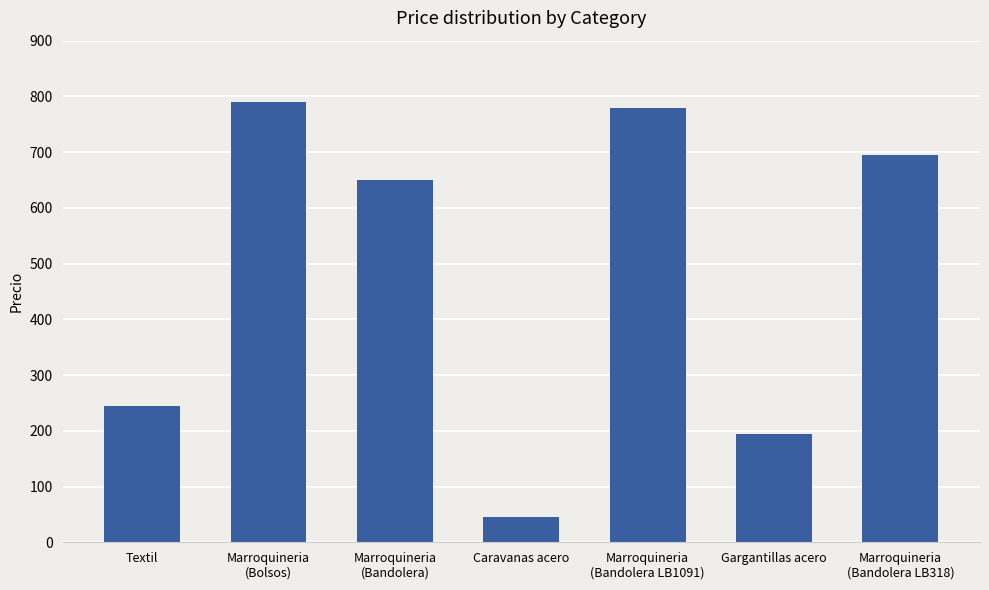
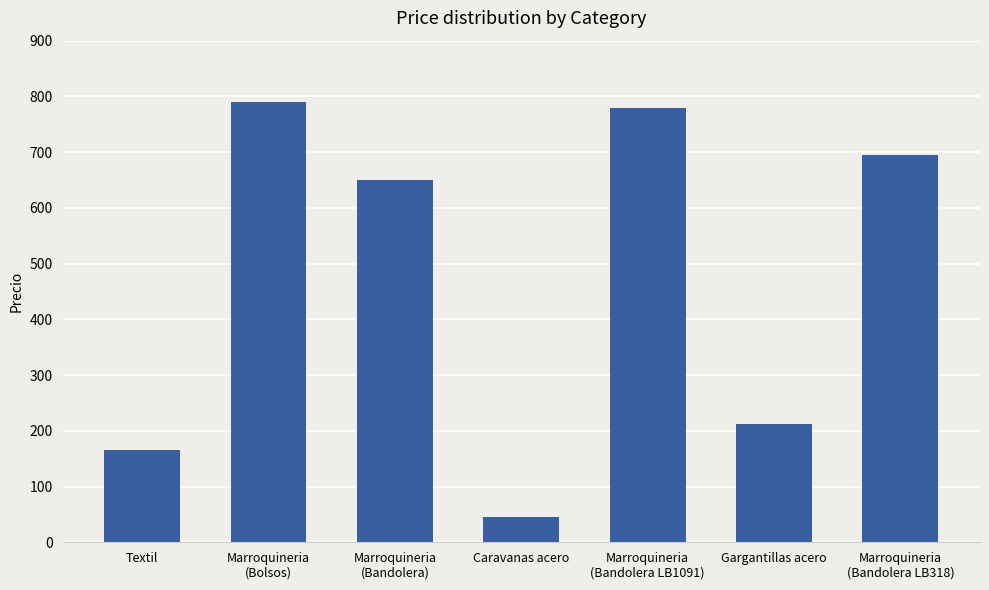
Textil: 250 -> 170
Gargantillas acero: 200 -> 210
